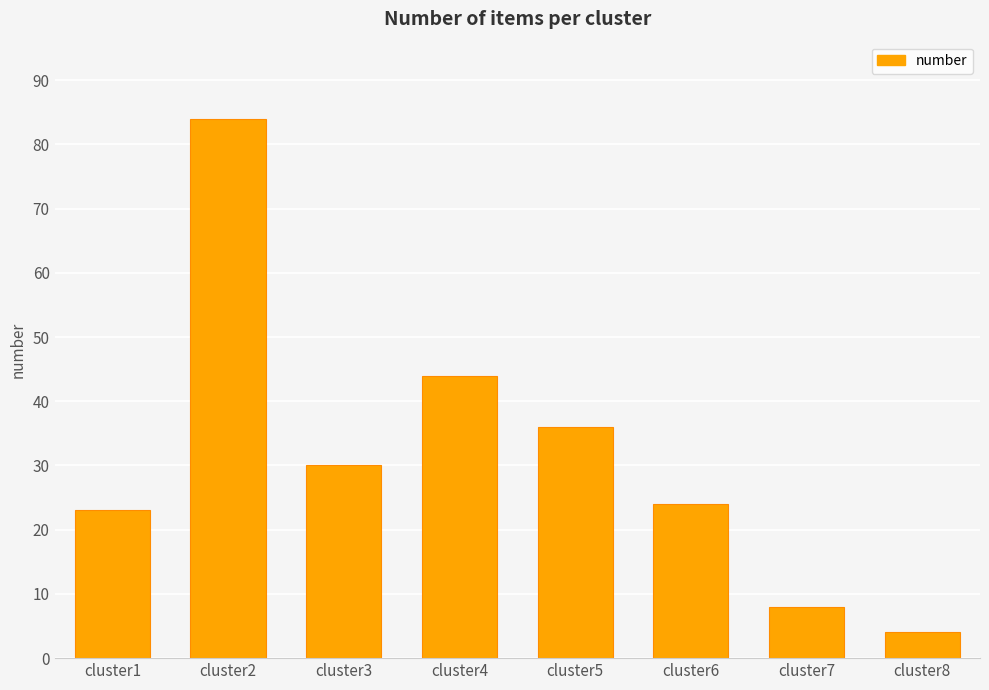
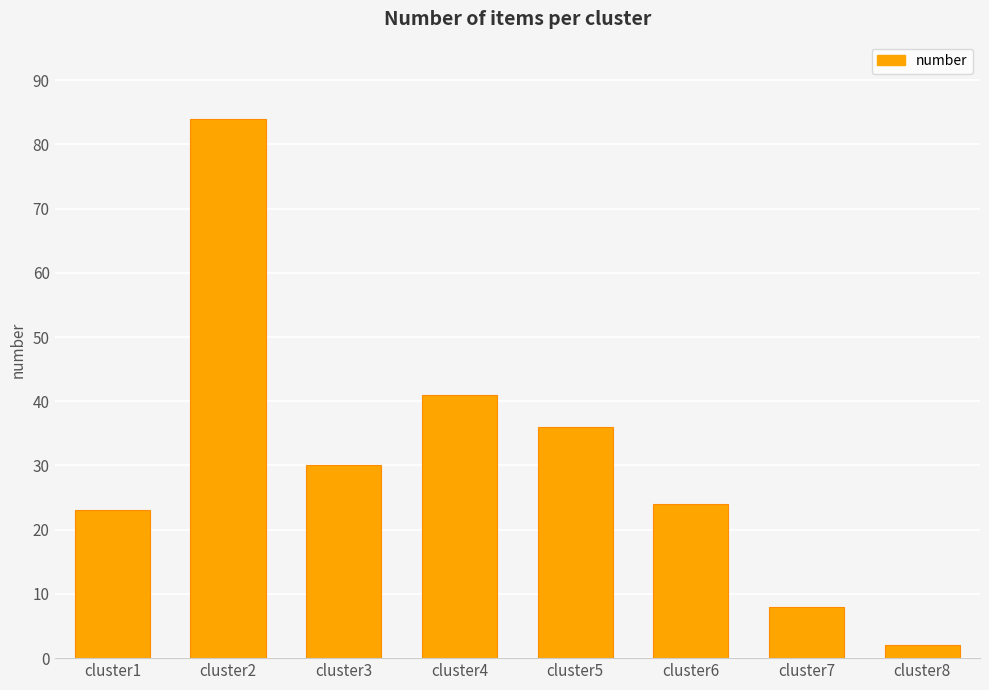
cluster4: 44 -> 41
cluster8: 4 -> 2
